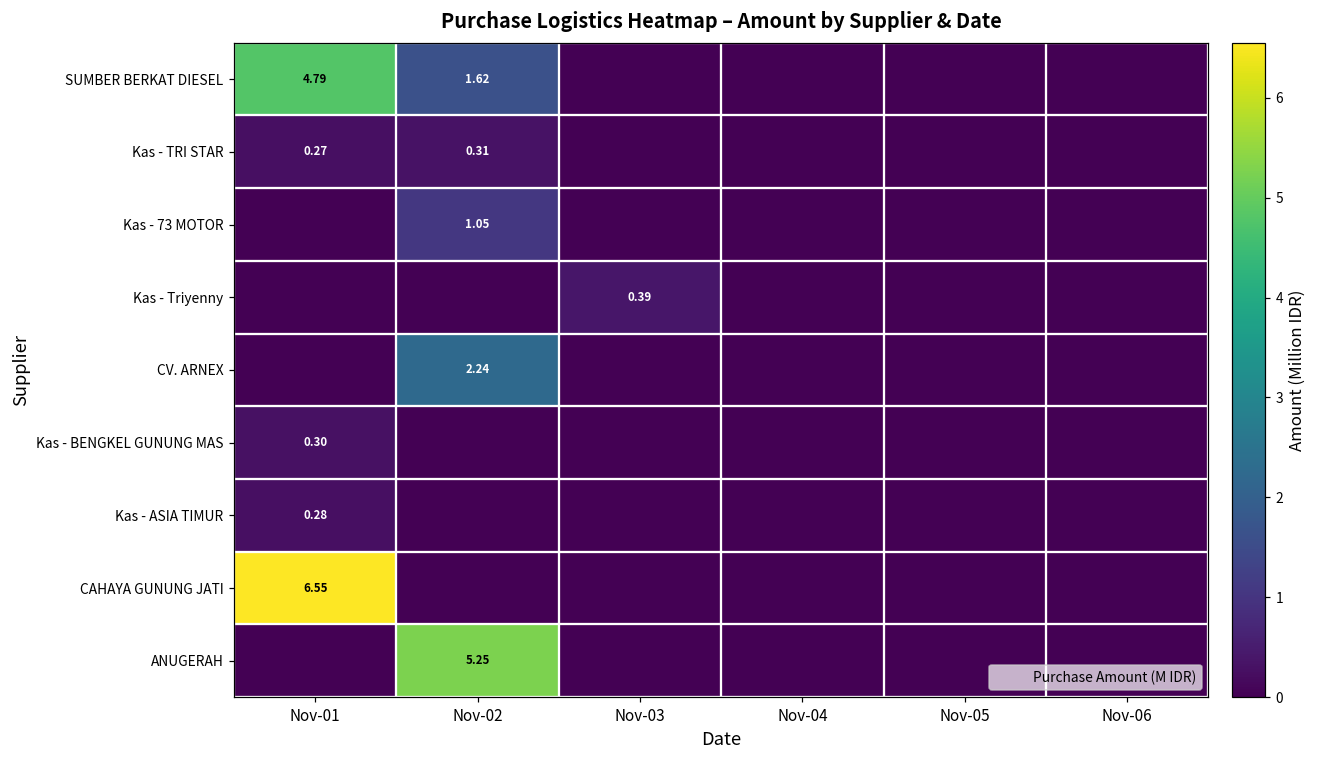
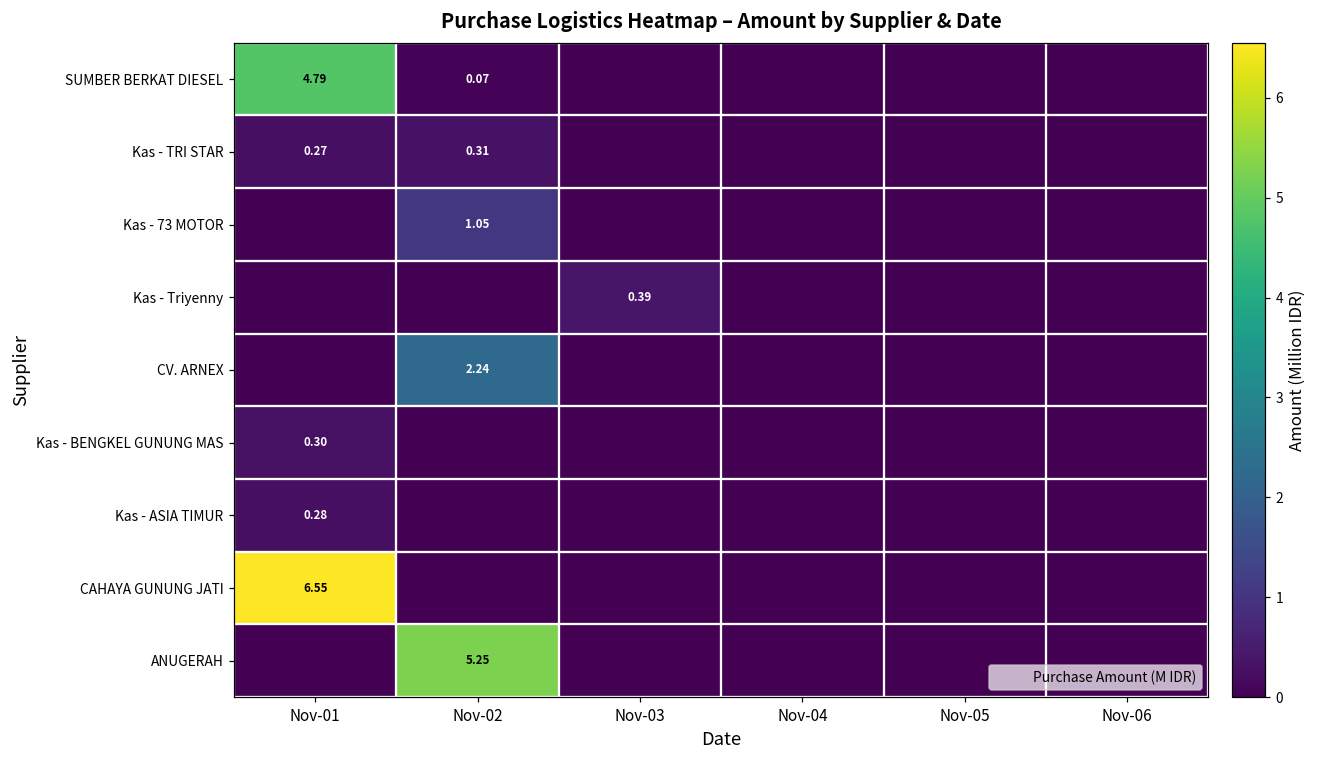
SUMBER BERKAT DIESEL, Nov-02: 1.62 -> 0.07
